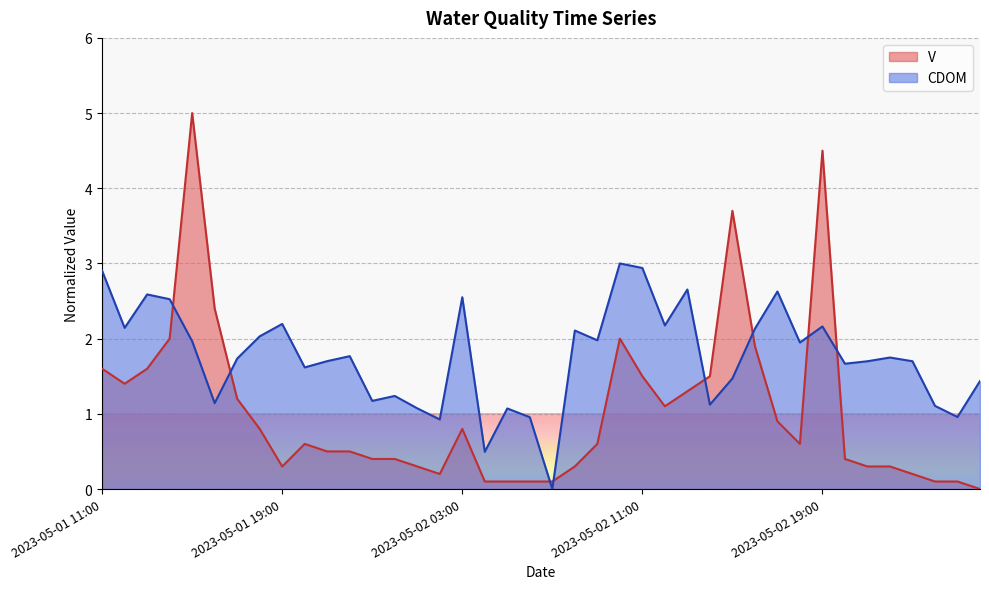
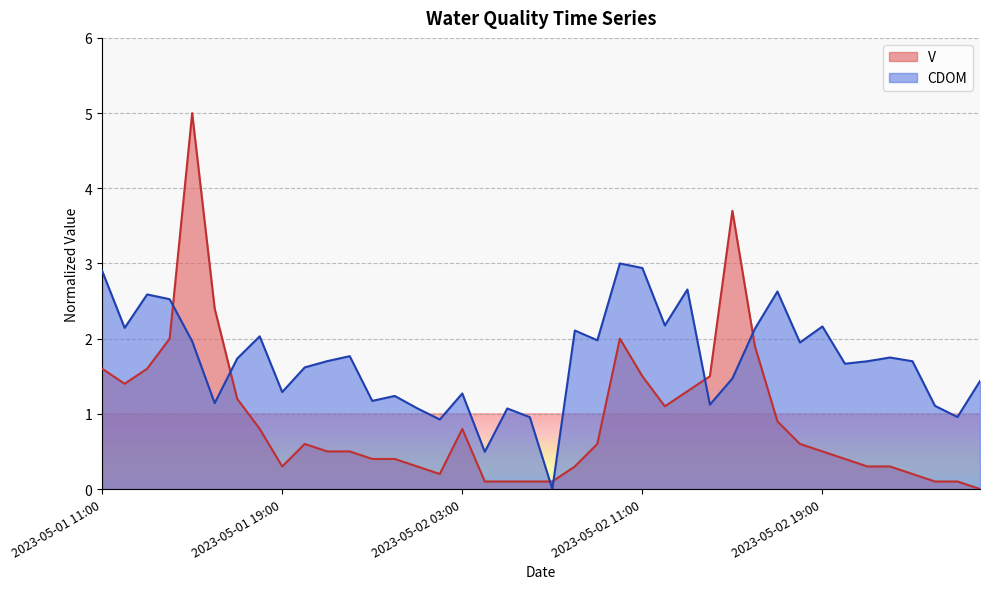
CDOM, 2023-05-01 19:00: 2.2 -> 1.3
CDOM, 2023-05-02 03:00: 2.6 -> 1.3
V, 2023-05-02 19:00: 4.5 -> 0.5
